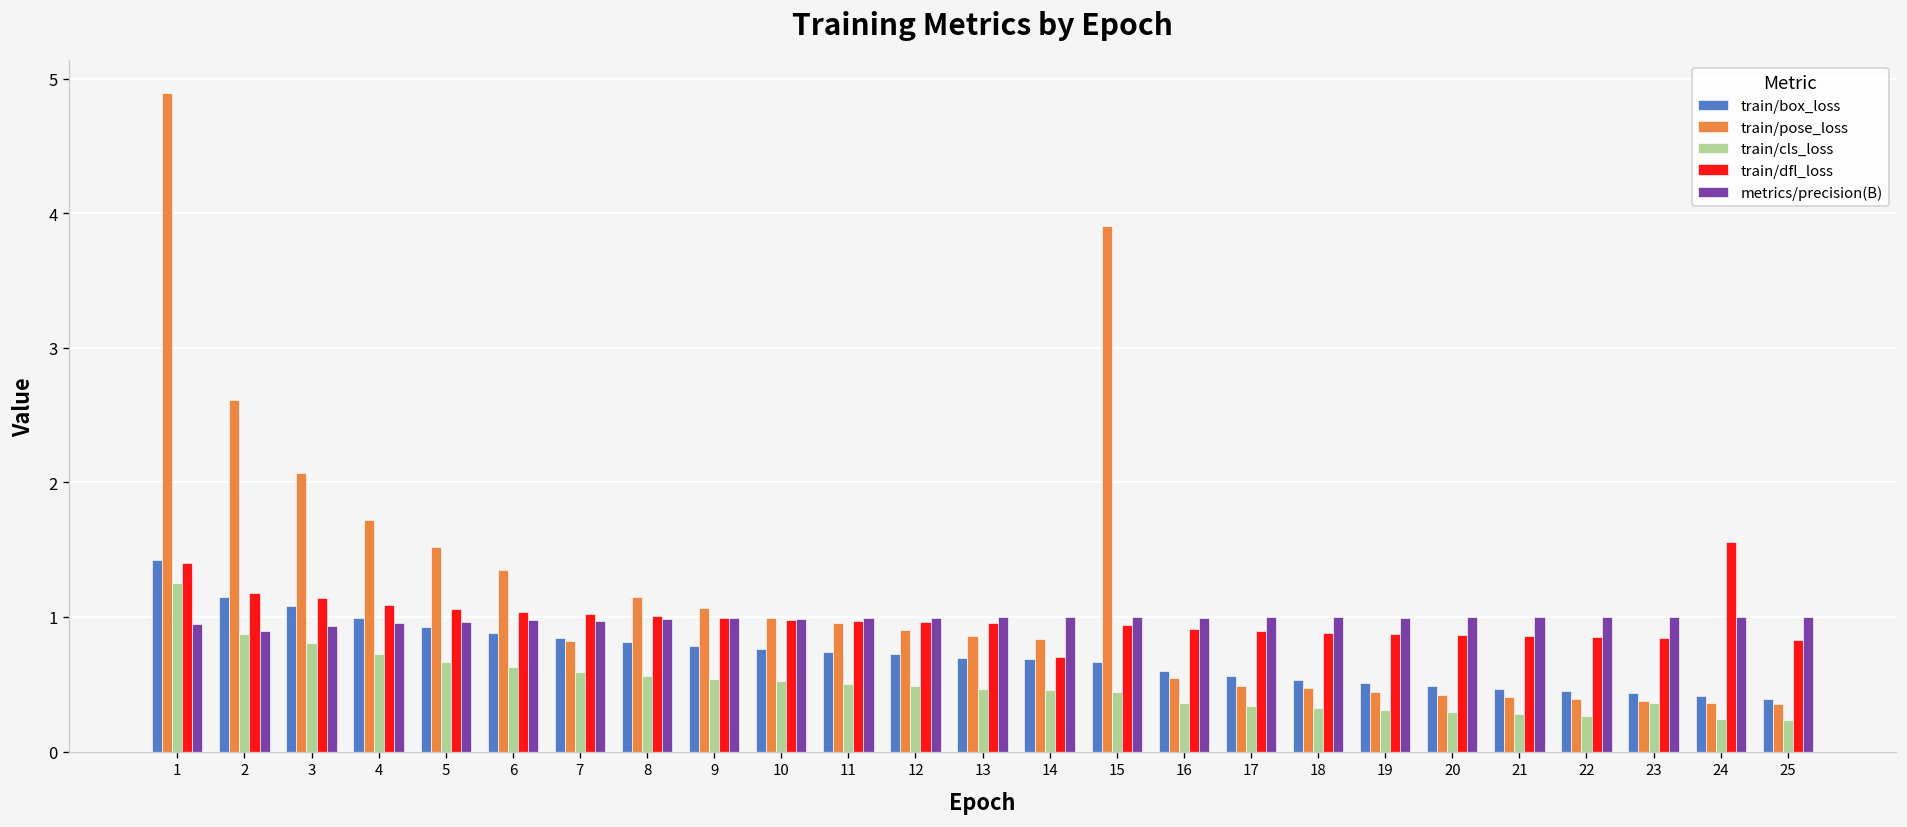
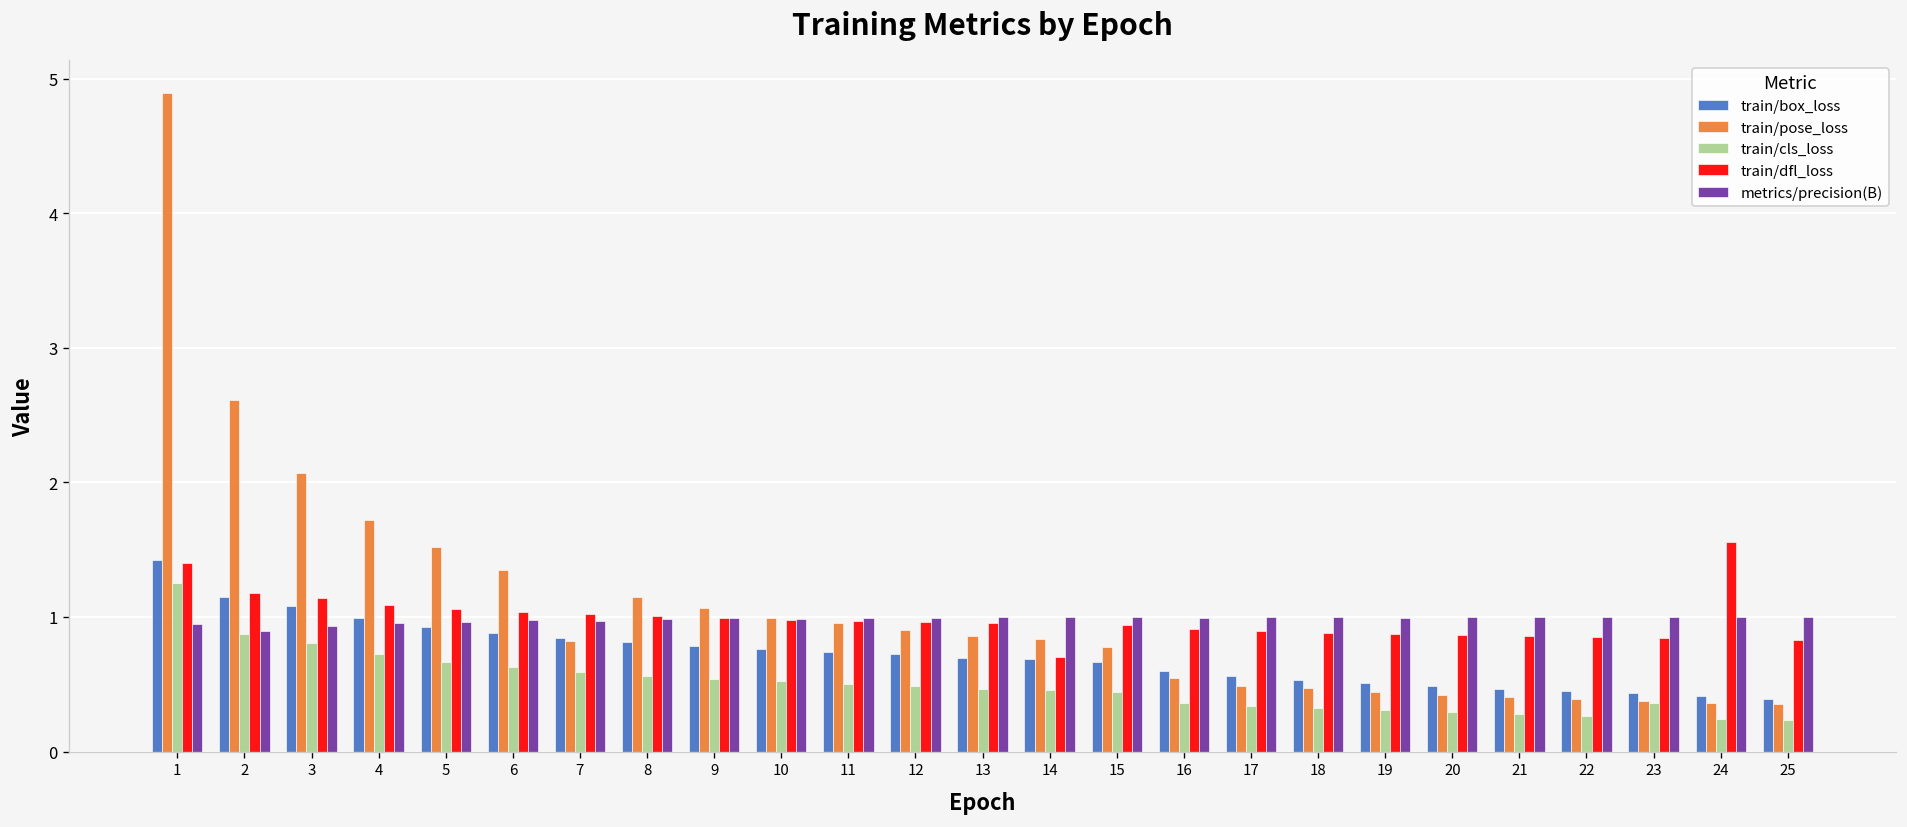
train/pose_loss, 15: 3.91 -> 0.78
